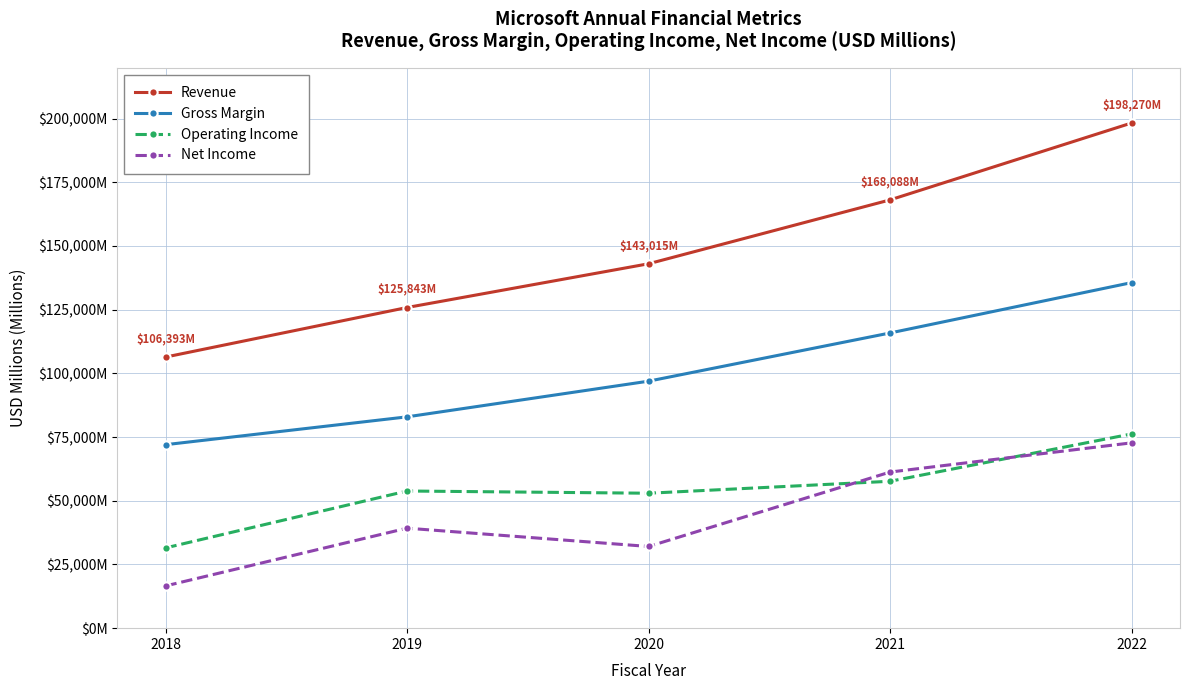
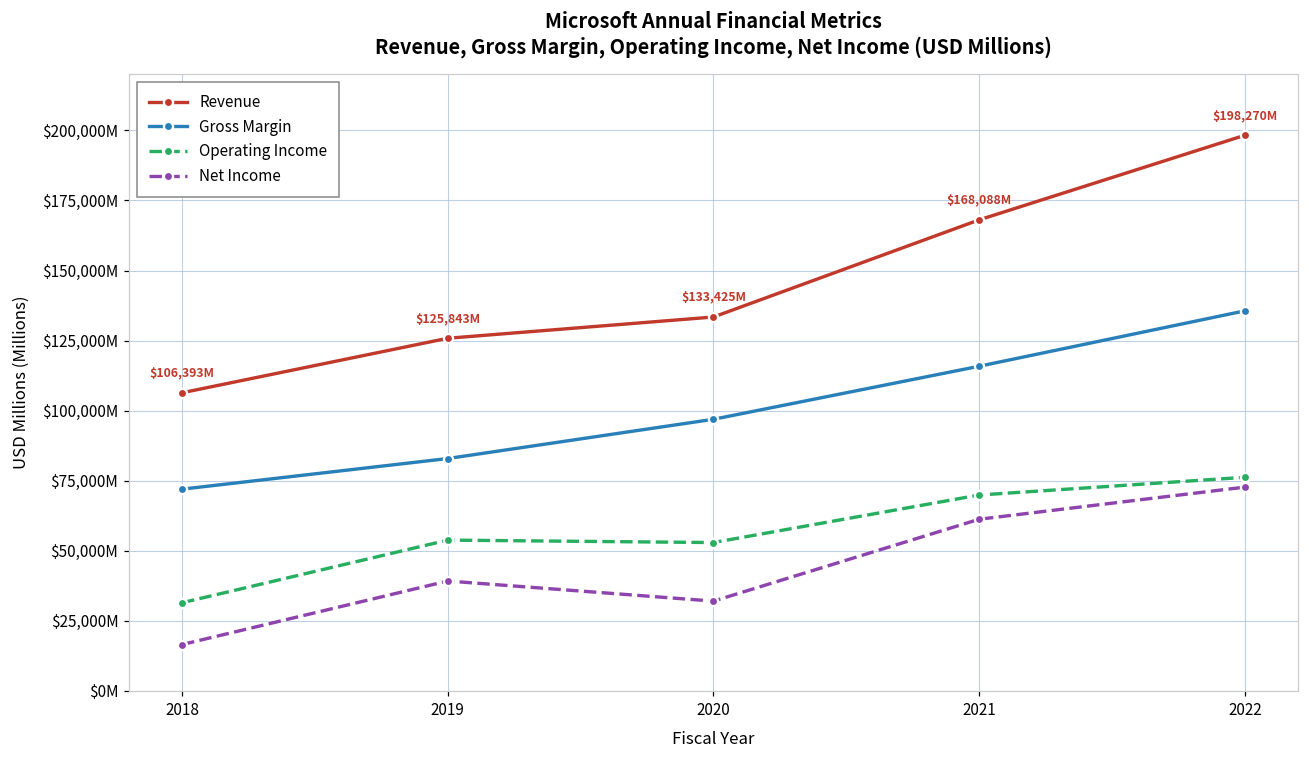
Revenue, 2020: $143,015M -> $133,425M
Operating Income, 2021: $58,000,000,000 -> $70,000,000,000
